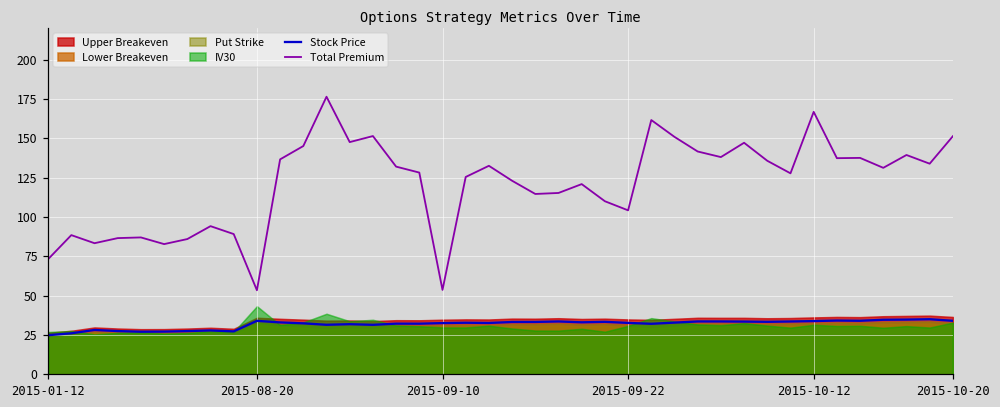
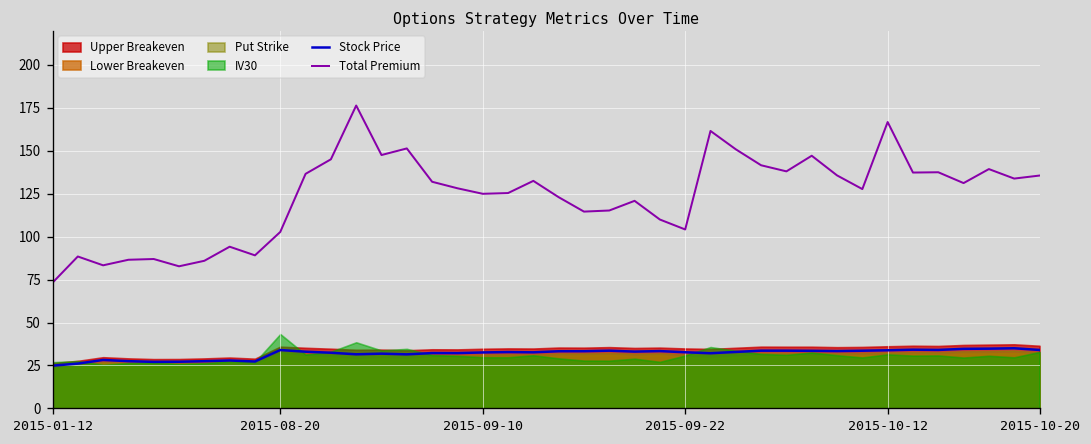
Total Premium, 2015-08-20: 53 -> 103
Total Premium, 2015-09-10: 54 -> 125
Total Premium, 2015-10-20: 151 -> 136
